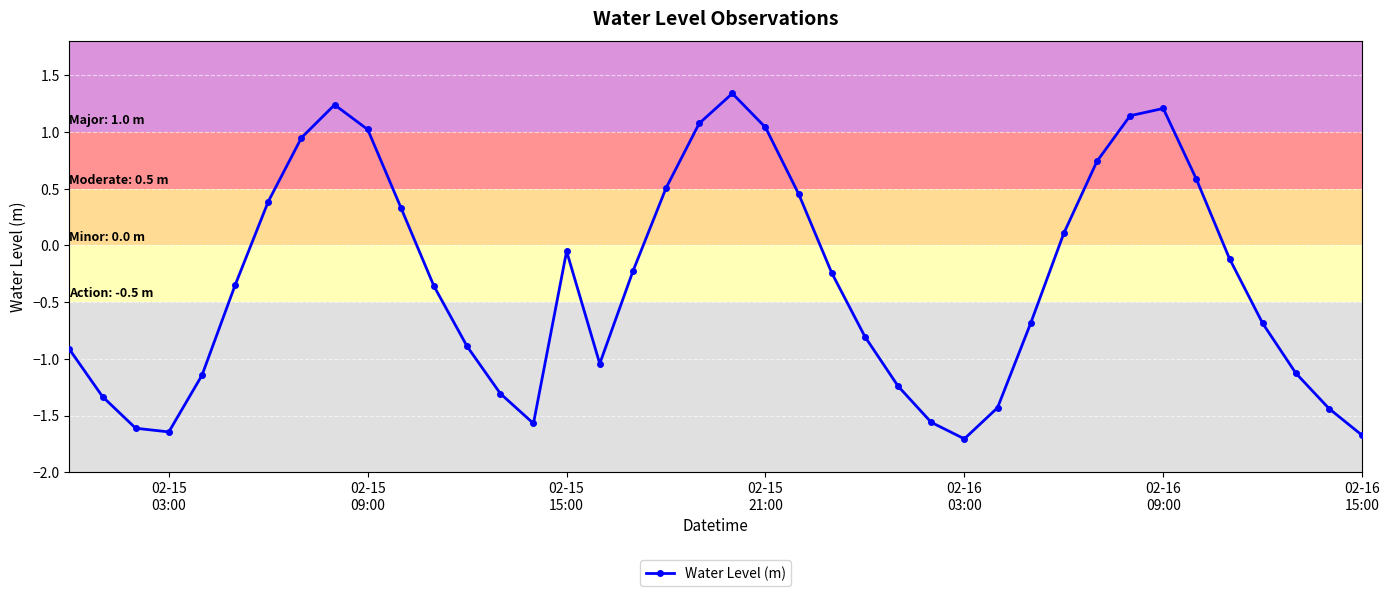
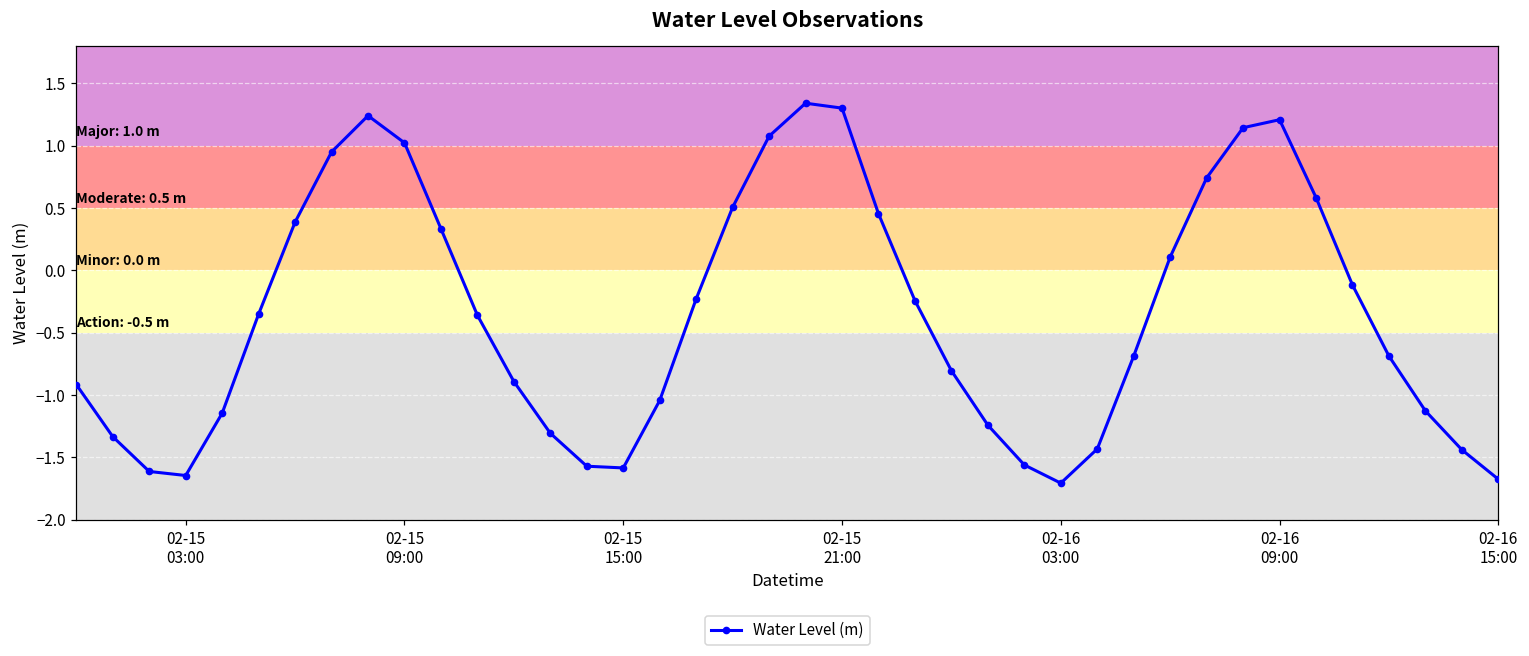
02-15 15:00: -0.05 -> -1.58
02-15 21:00: 1.04 -> 1.30
